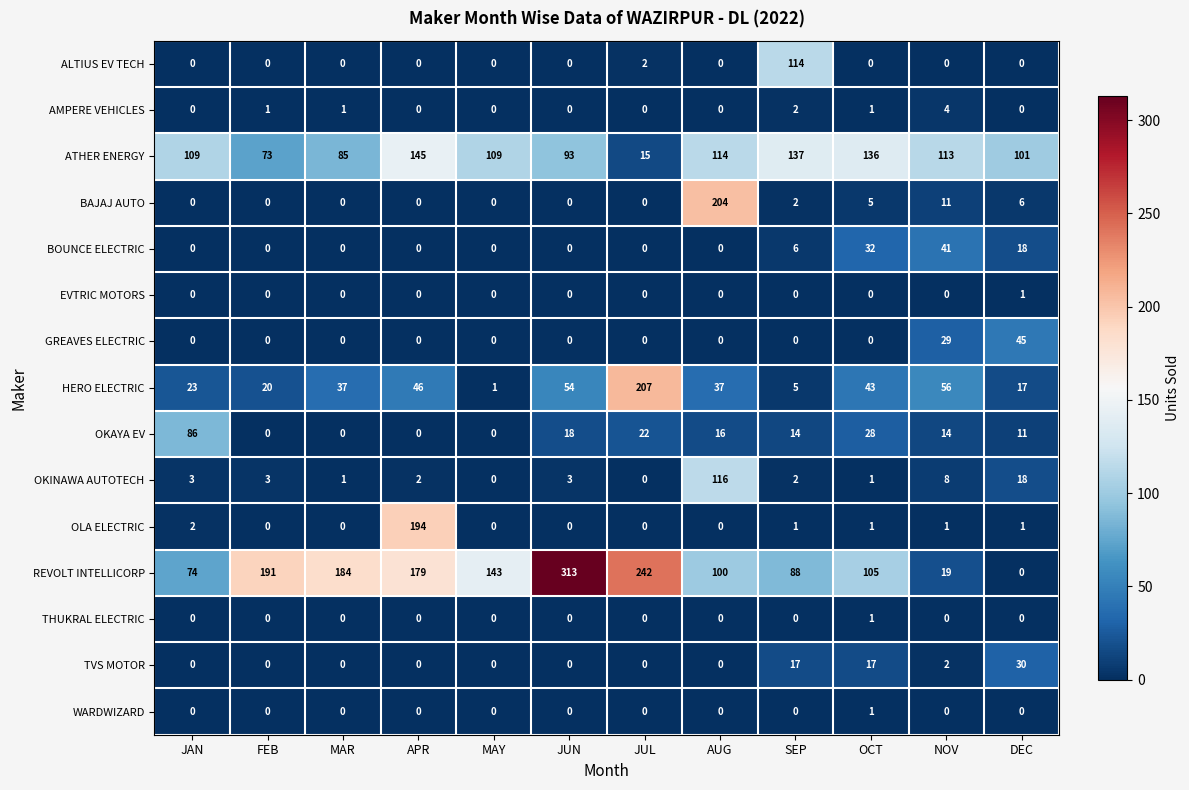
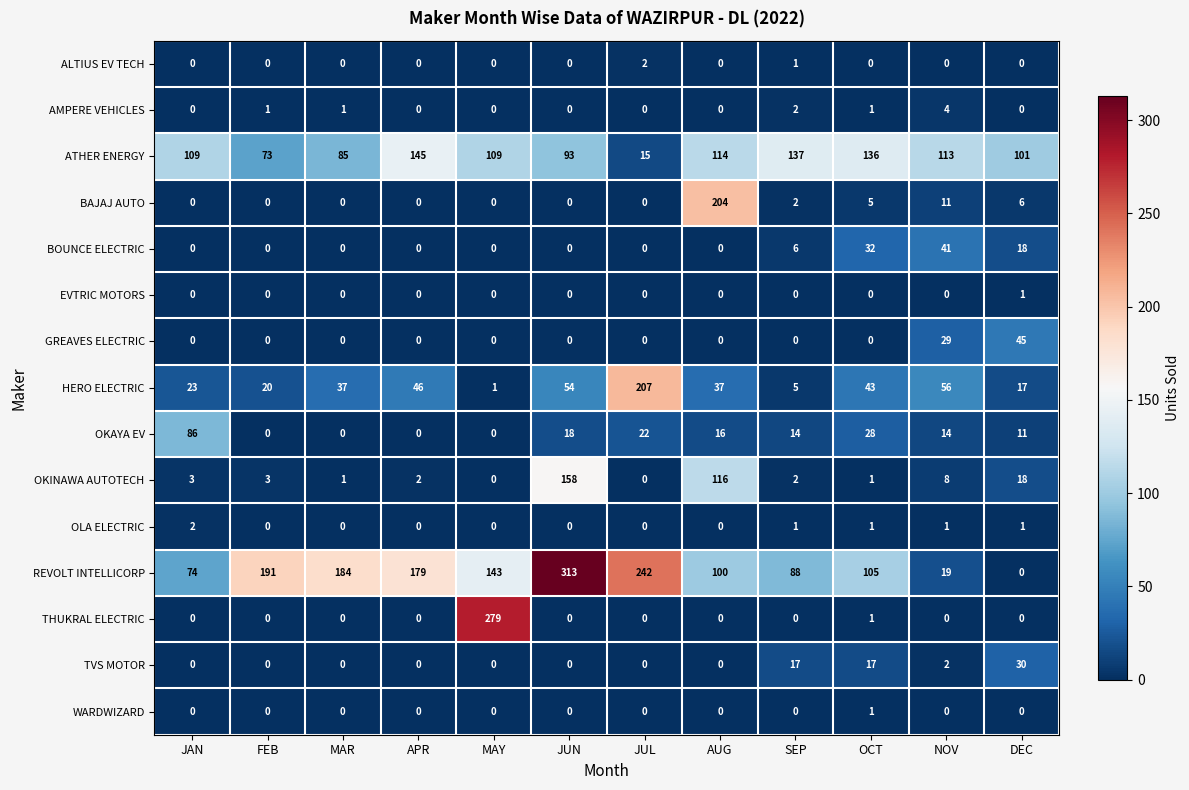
ALTIUS EV TECH, SEP: 114 -> 1
OKINAWA AUTOTECH, JUN: 3 -> 158
OLA ELECTRIC, APR: 194 -> 0
THUKRAL ELECTRIC, MAY: 0 -> 279
